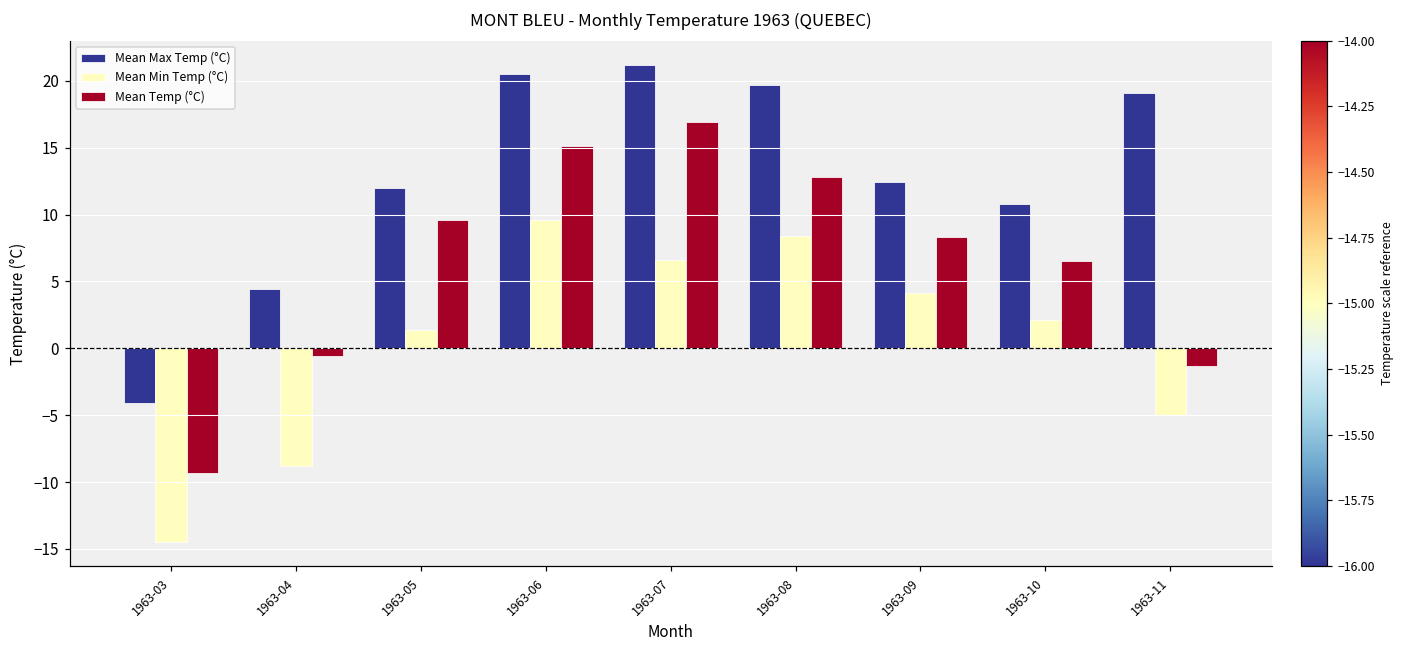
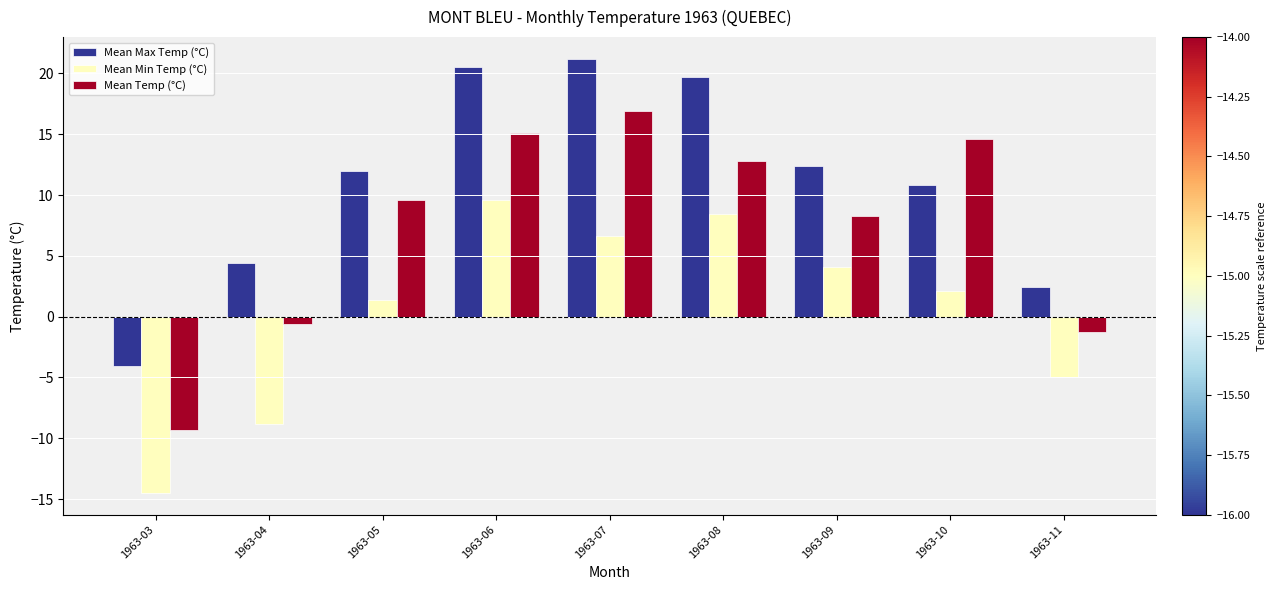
Mean Temp (°C), 1963-10: 6.5 -> 14.6
Mean Max Temp (°C), 1963-11: 19.1 -> 2.4
